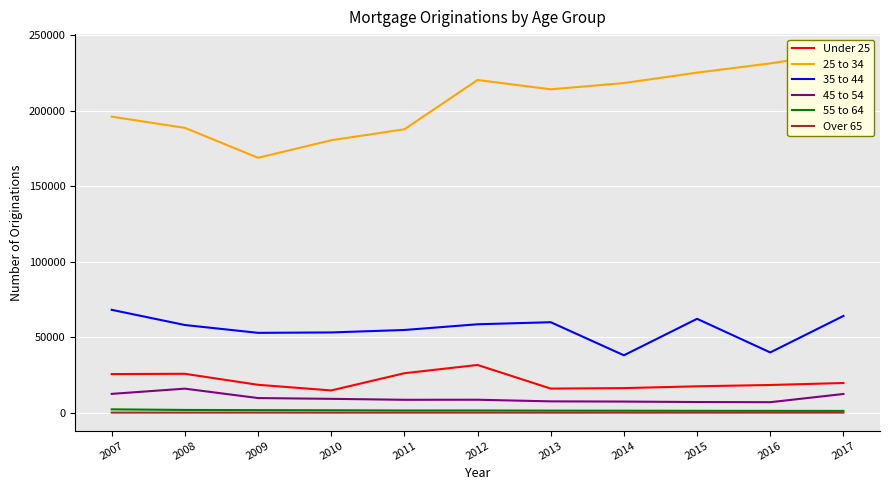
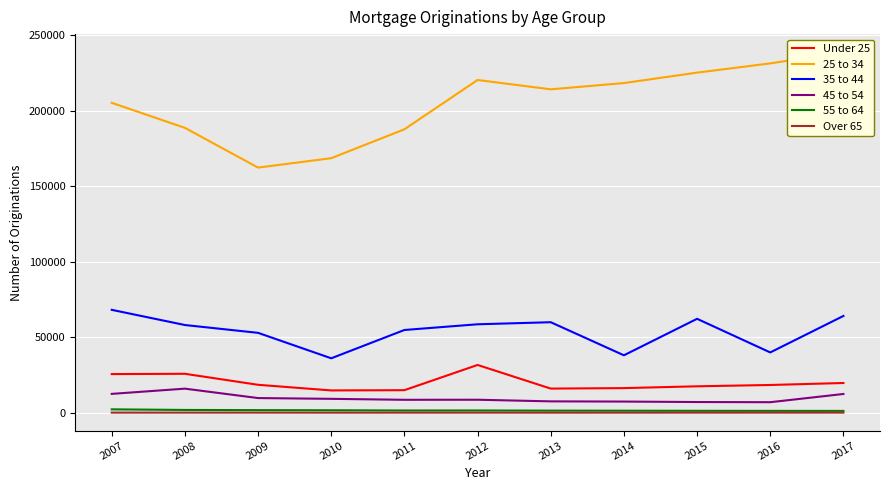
25 to 34, 2007: 196000 -> 205000
25 to 34, 2009: 169000 -> 162000
25 to 34, 2010: 181000 -> 169000
35 to 44, 2010: 53000 -> 36000
Under 25, 2011: 26000 -> 15000
